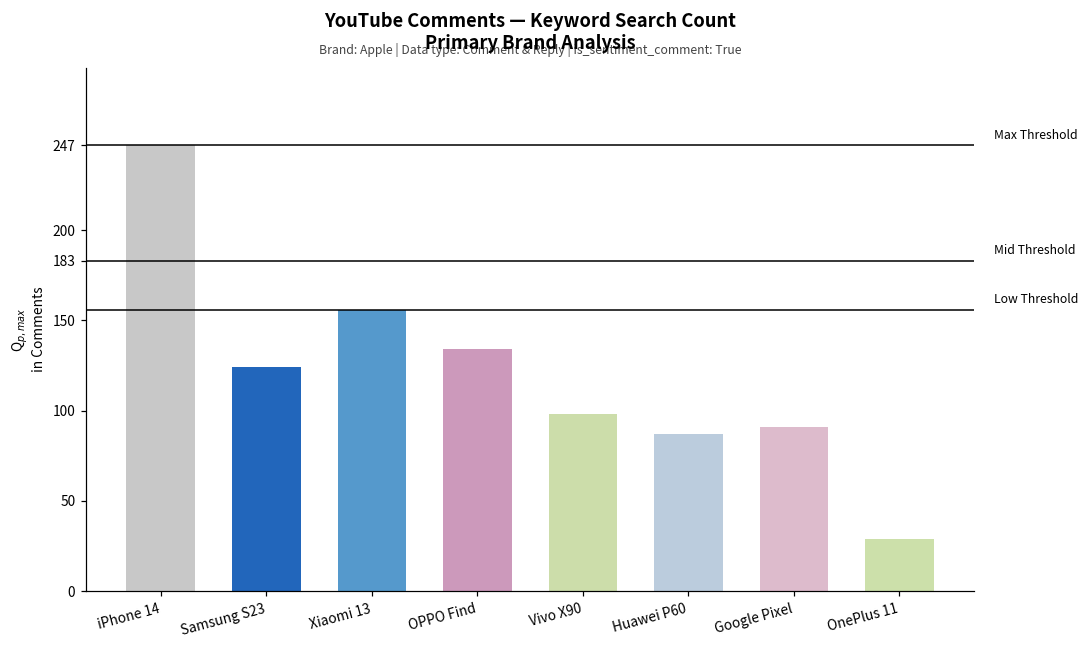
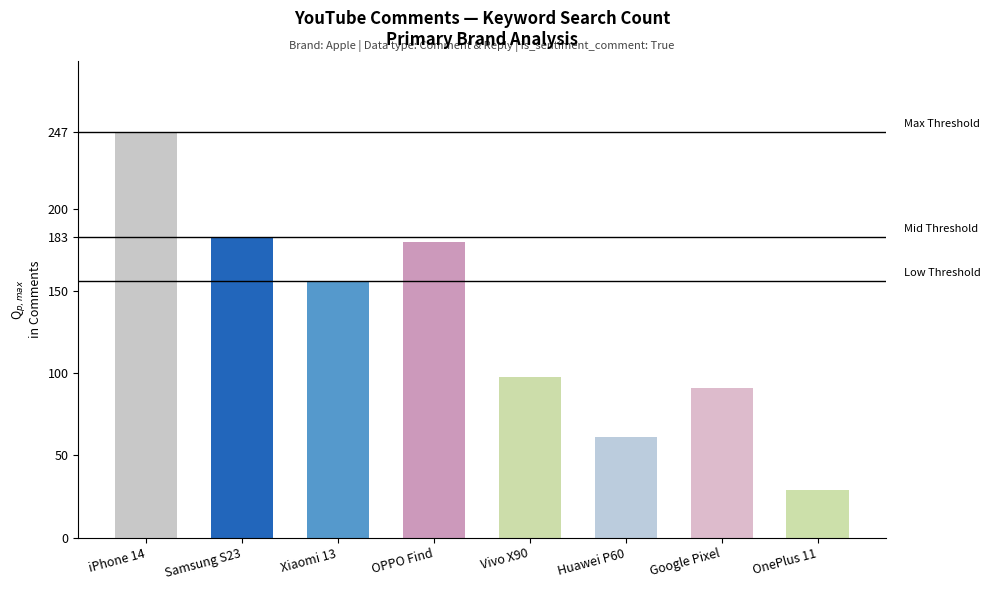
Samsung S23: 124 -> 183
OPPO Find: 134 -> 180
Huawei P60: 87 -> 61
